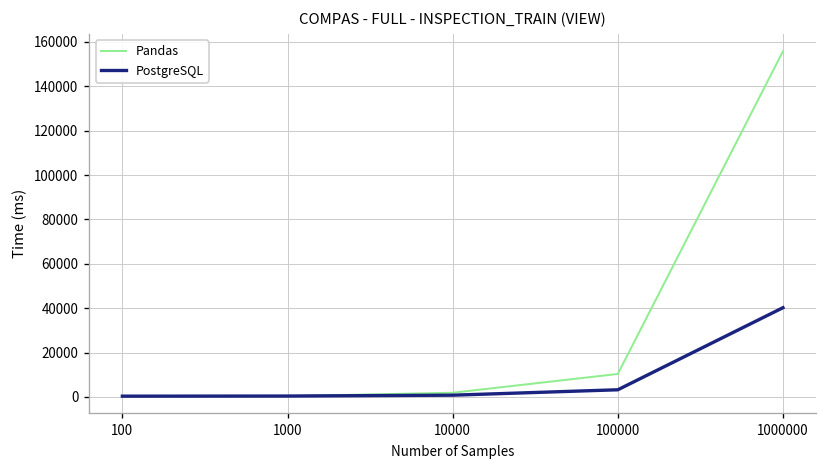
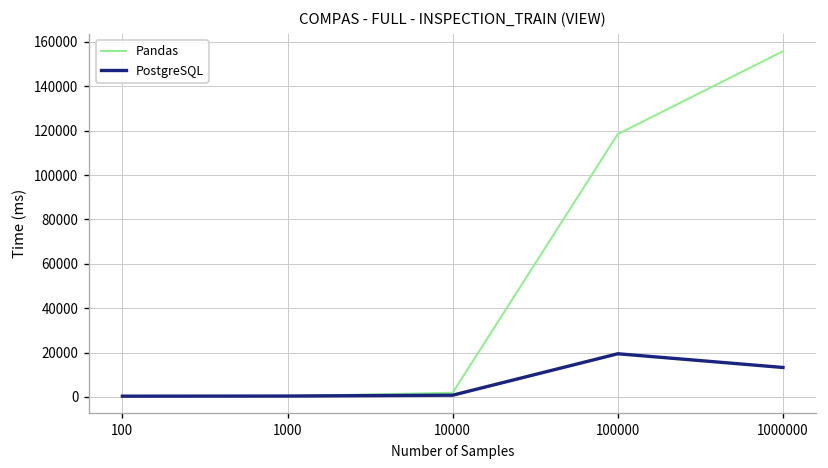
Pandas, 100000: 10000 -> 118000
PostgreSQL, 100000: 3000 -> 19000
PostgreSQL, 1000000: 40000 -> 13000
